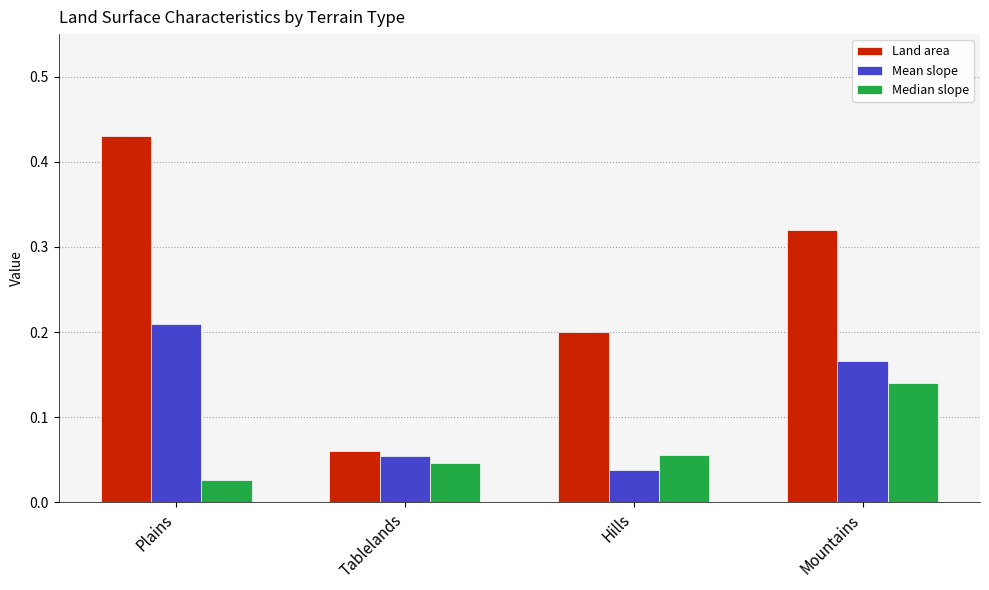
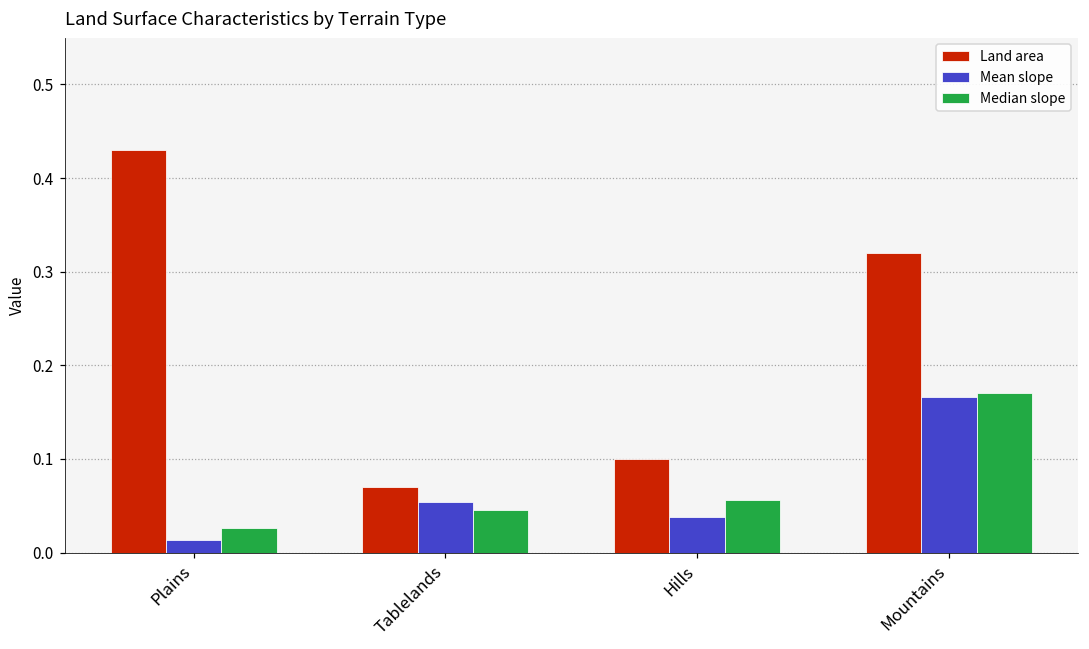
Mean slope, Plains: 0.21 -> 0.01
Land area, Tablelands: 0.06 -> 0.07
Land area, Hills: 0.2 -> 0.1
Median slope, Mountains: 0.14 -> 0.17
